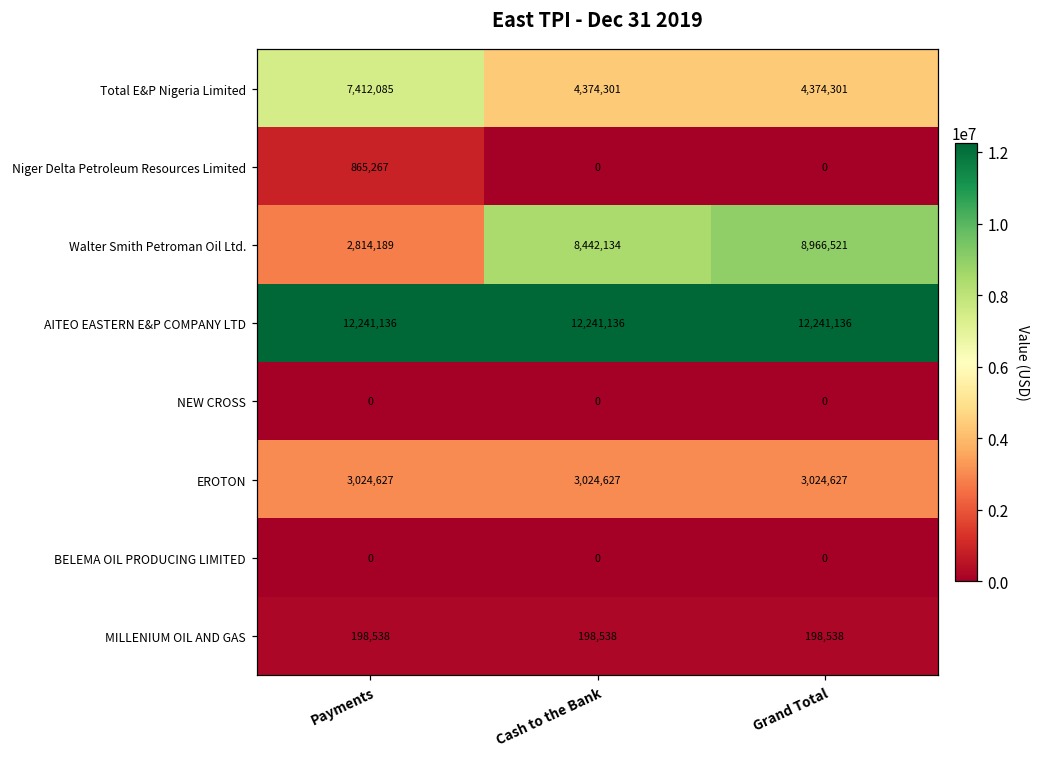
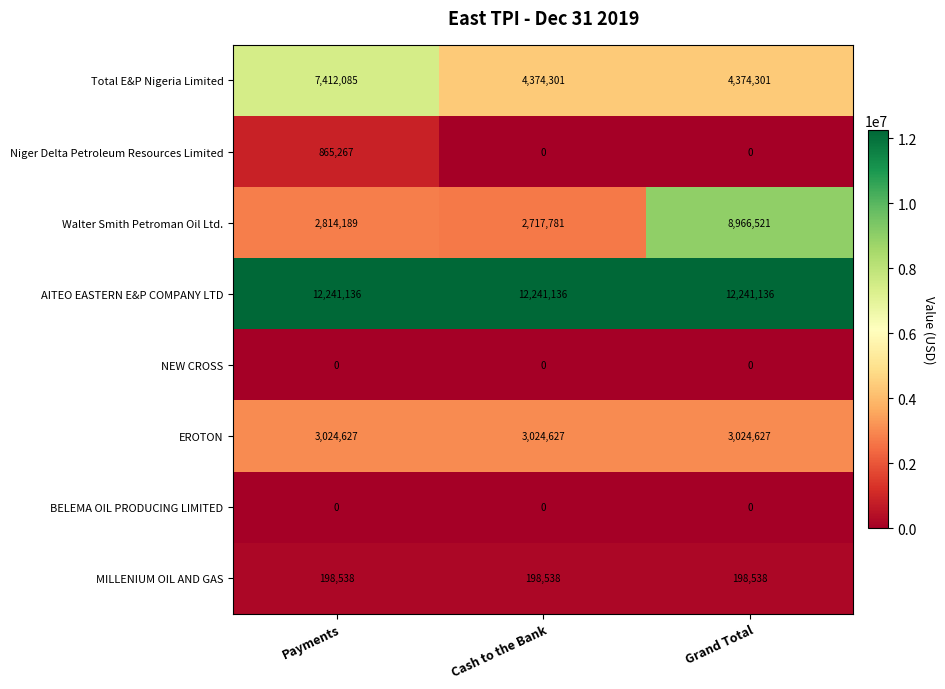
Walter Smith Petroman Oil Ltd., Cash to the Bank: 8,442,134 -> 2,717,781
